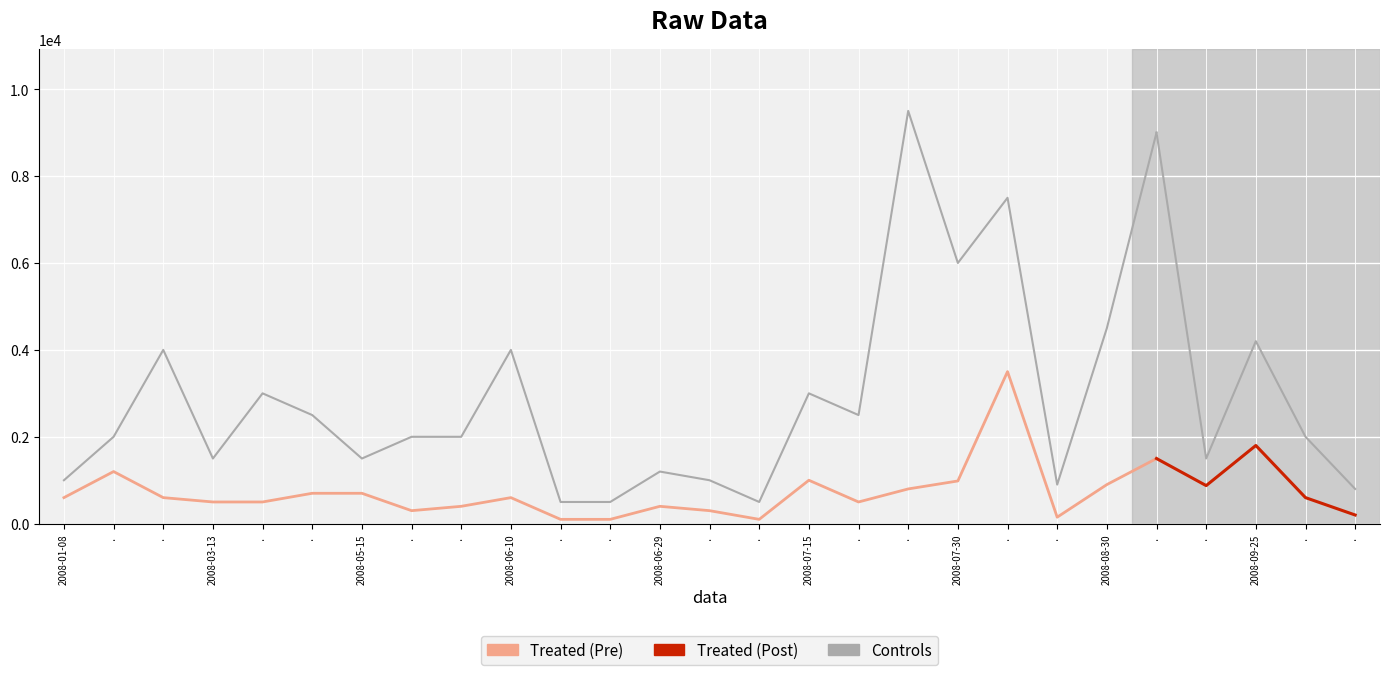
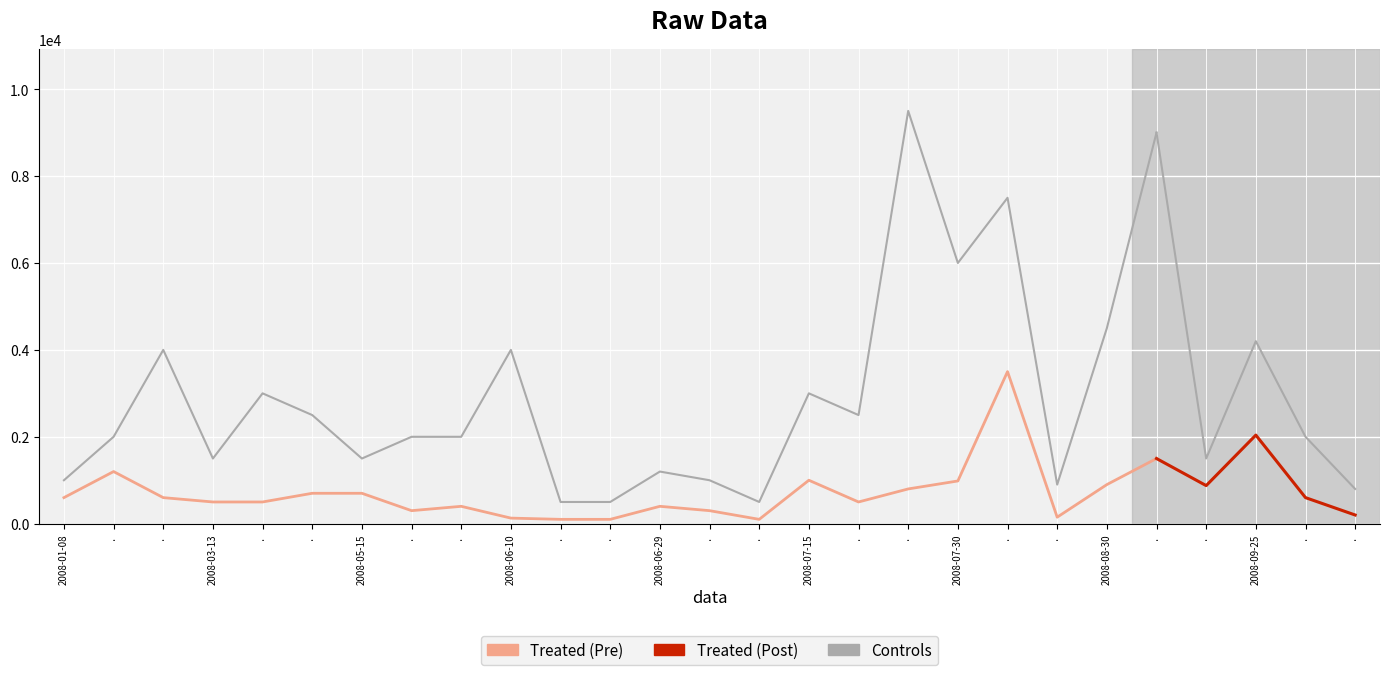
Treated (Pre), 2008-06-10: 600 -> 100
Treated (Post), 2008-09-25: 1800 -> 2000
